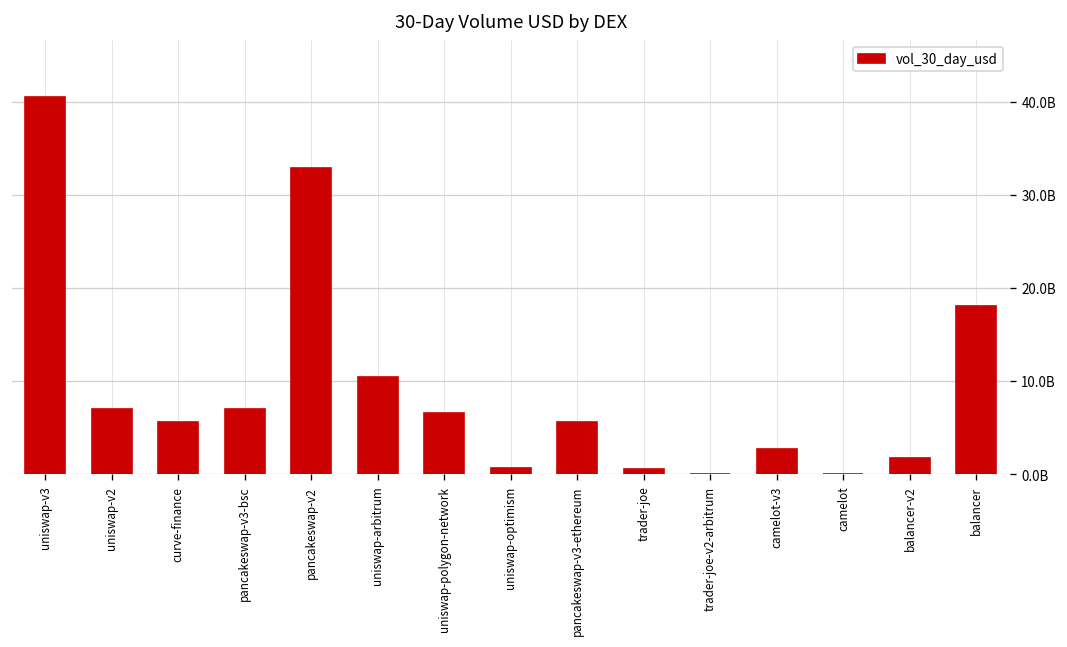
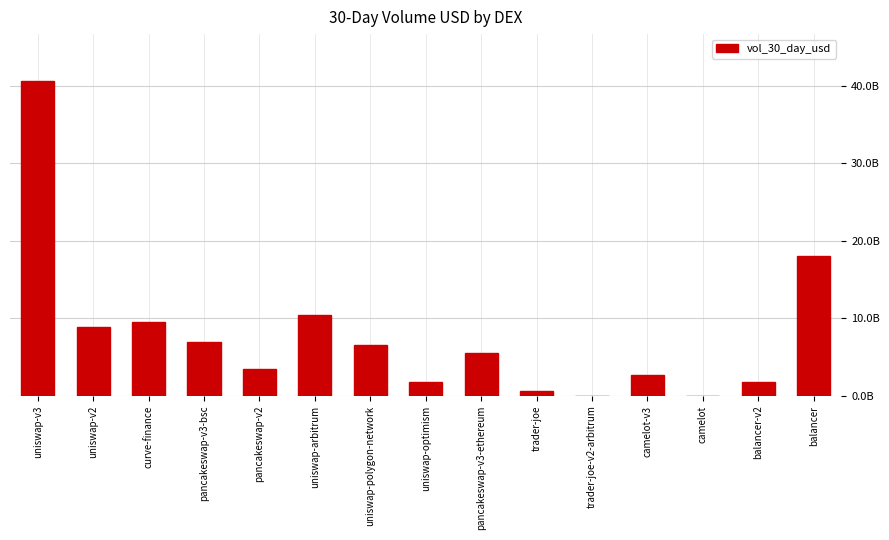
uniswap-v2: 7000000000 -> 9000000000
curve-finance: 6000000000 -> 10000000000
pancakeswap-v2: 33000000000 -> 3000000000
uniswap-optimism: 1000000000 -> 2000000000
